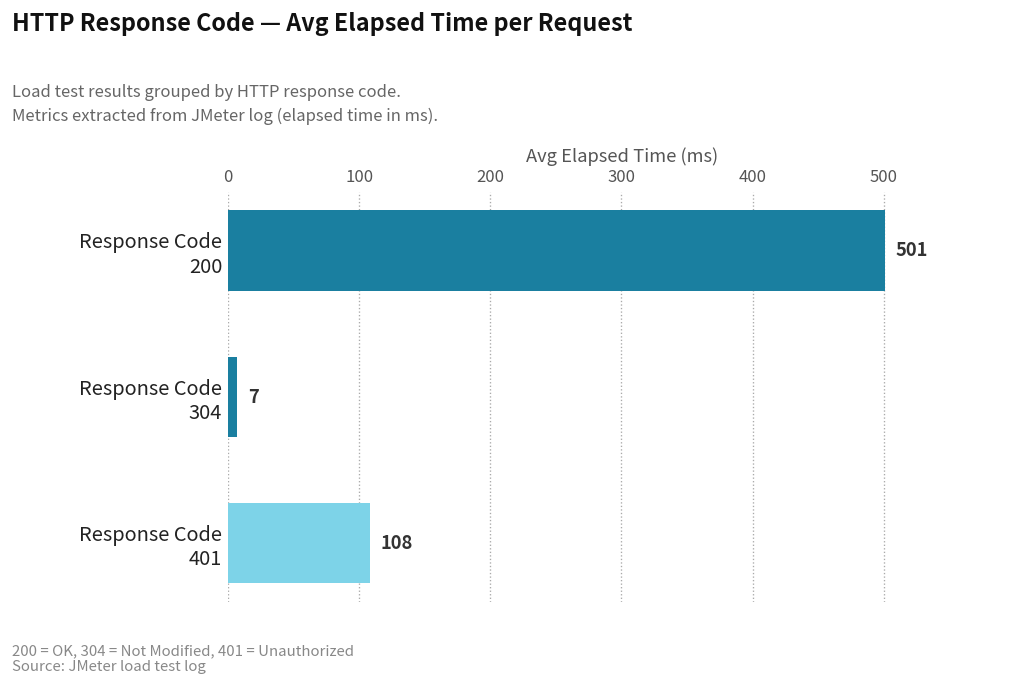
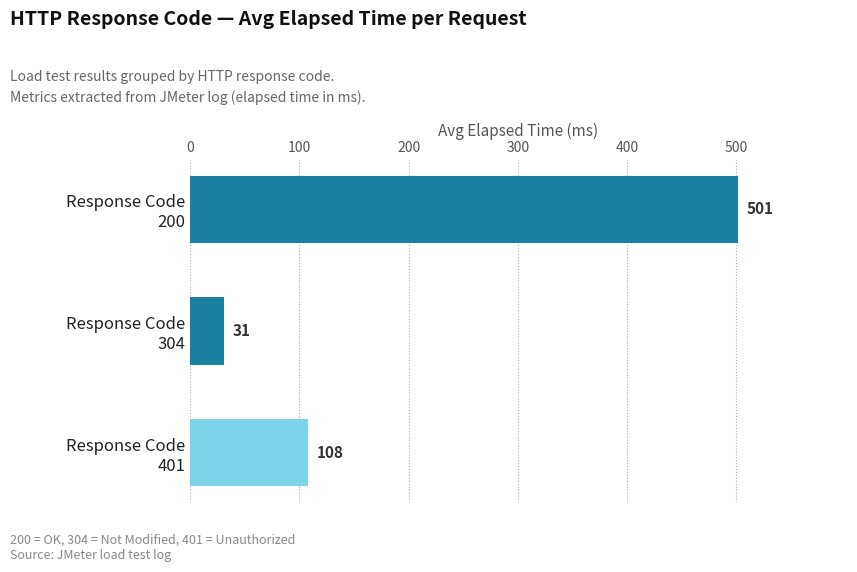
Response Code 304: 7 -> 31
